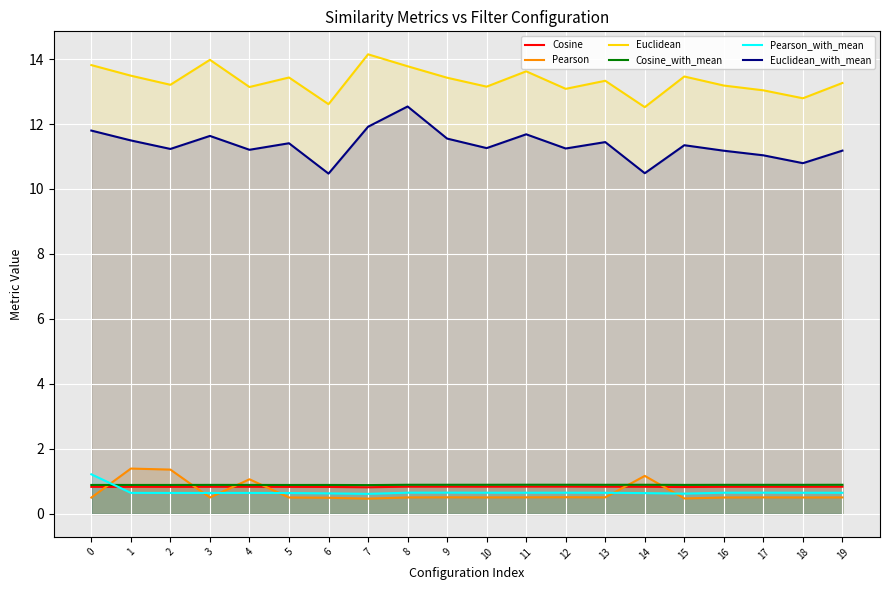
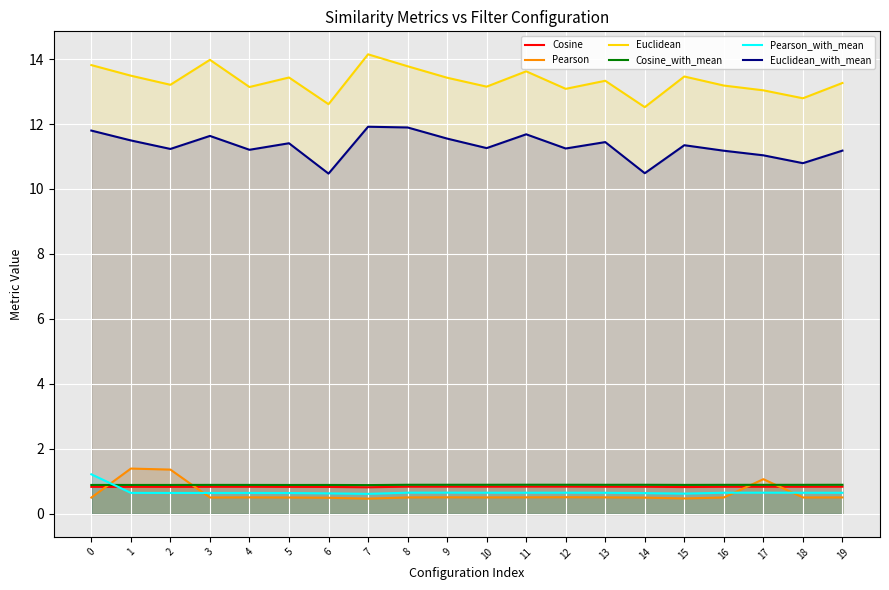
Pearson, 4: 1.1 -> 0.5
Euclidean_with_mean, 8: 12.5 -> 11.9
Pearson, 14: 1.2 -> 0.5
Pearson, 17: 0.5 -> 1.1
